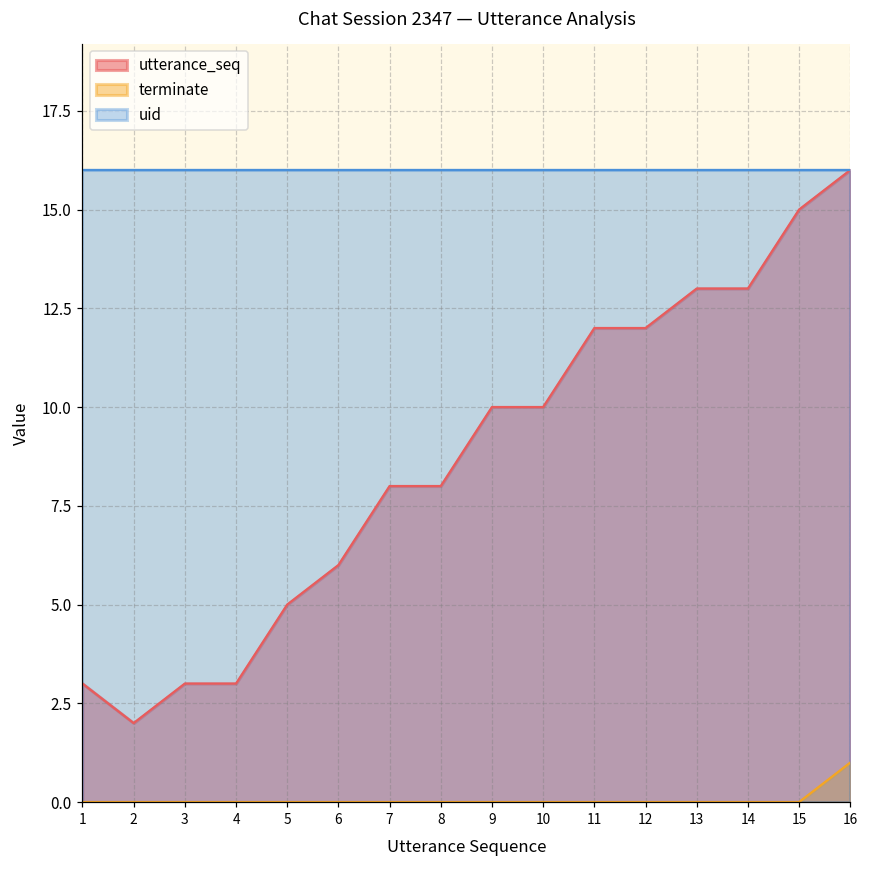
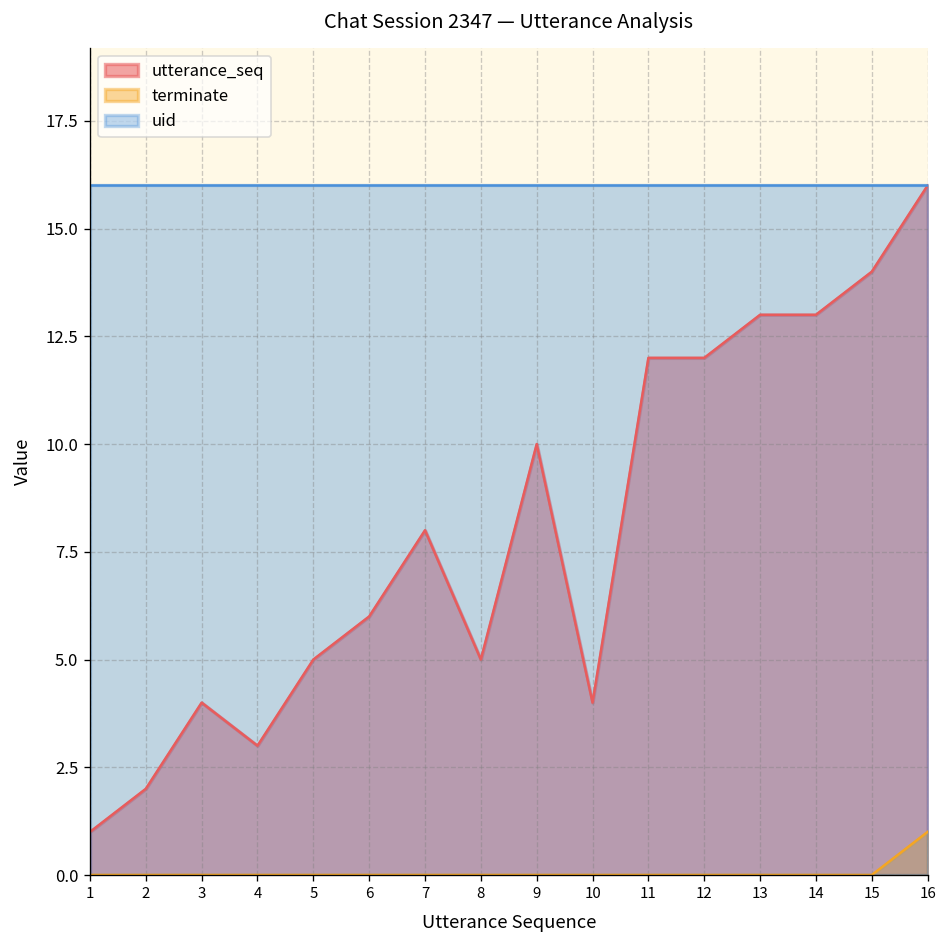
utterance_seq, 1: 3 -> 1
utterance_seq, 3: 3 -> 4
utterance_seq, 8: 8 -> 5
utterance_seq, 10: 10 -> 4
utterance_seq, 15: 15 -> 14
